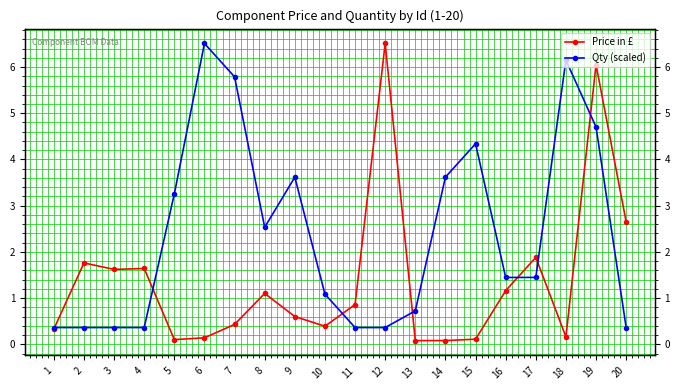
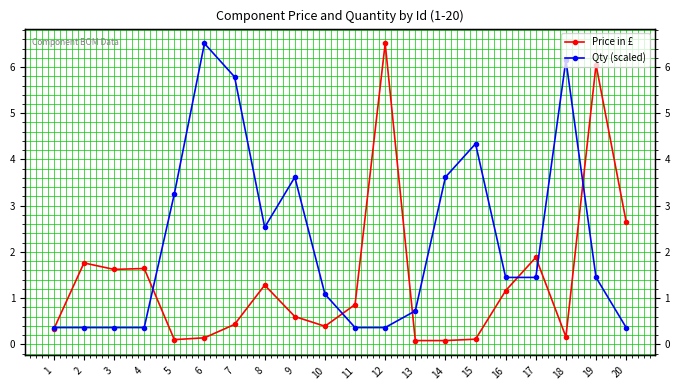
Price in £, 8: 1.1 -> 1.3
Qty (scaled), 19: 4.7 -> 1.4
